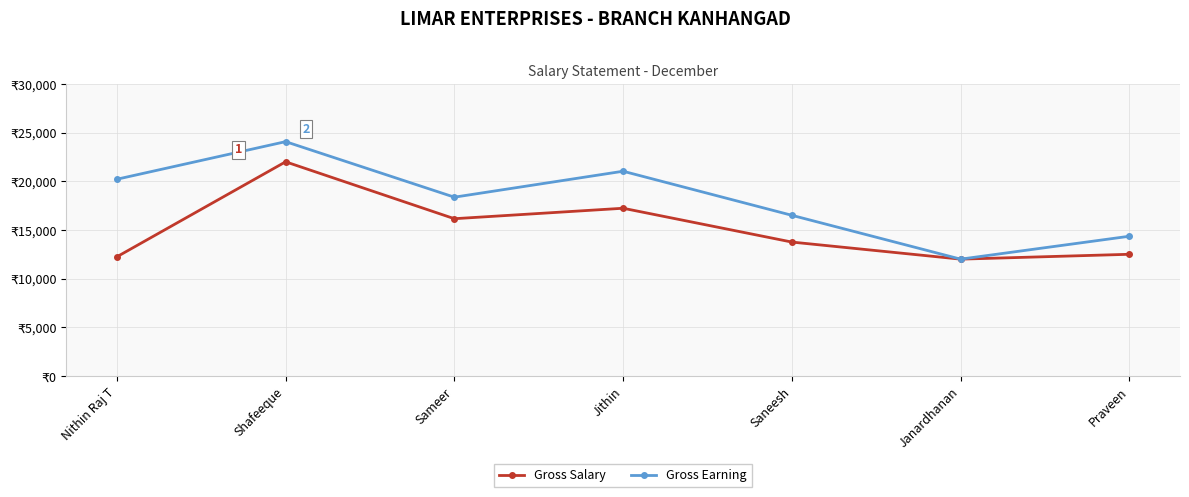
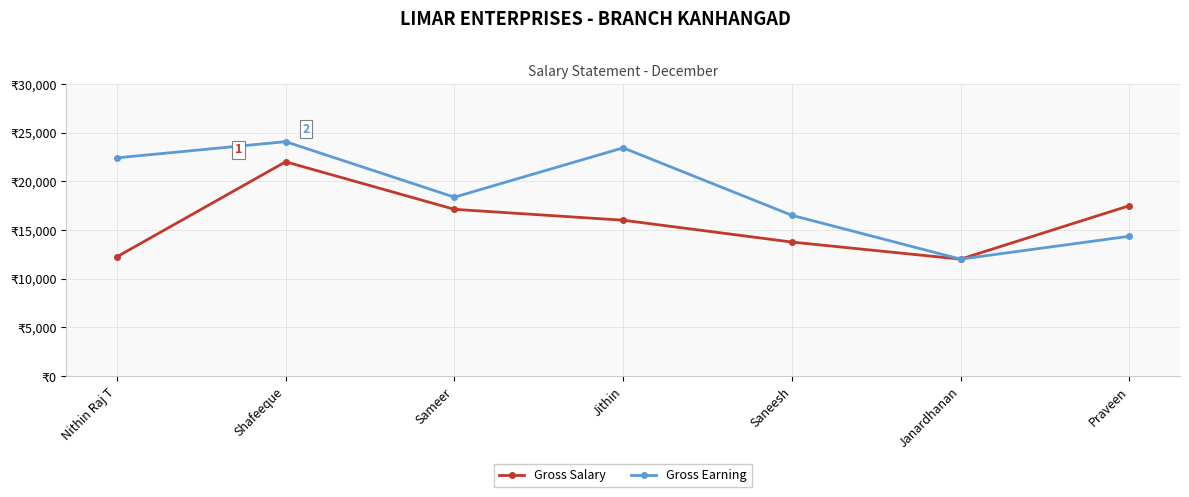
Gross Earning, Nithin Raj T: ₹20,000 -> ₹22,000
Gross Salary, Sameer: ₹16,000 -> ₹17,000
Gross Salary, Jithin: ₹17,000 -> ₹16,000
Gross Earning, Jithin: ₹21,000 -> ₹23,000
Gross Salary, Praveen: ₹13,000 -> ₹17,000
